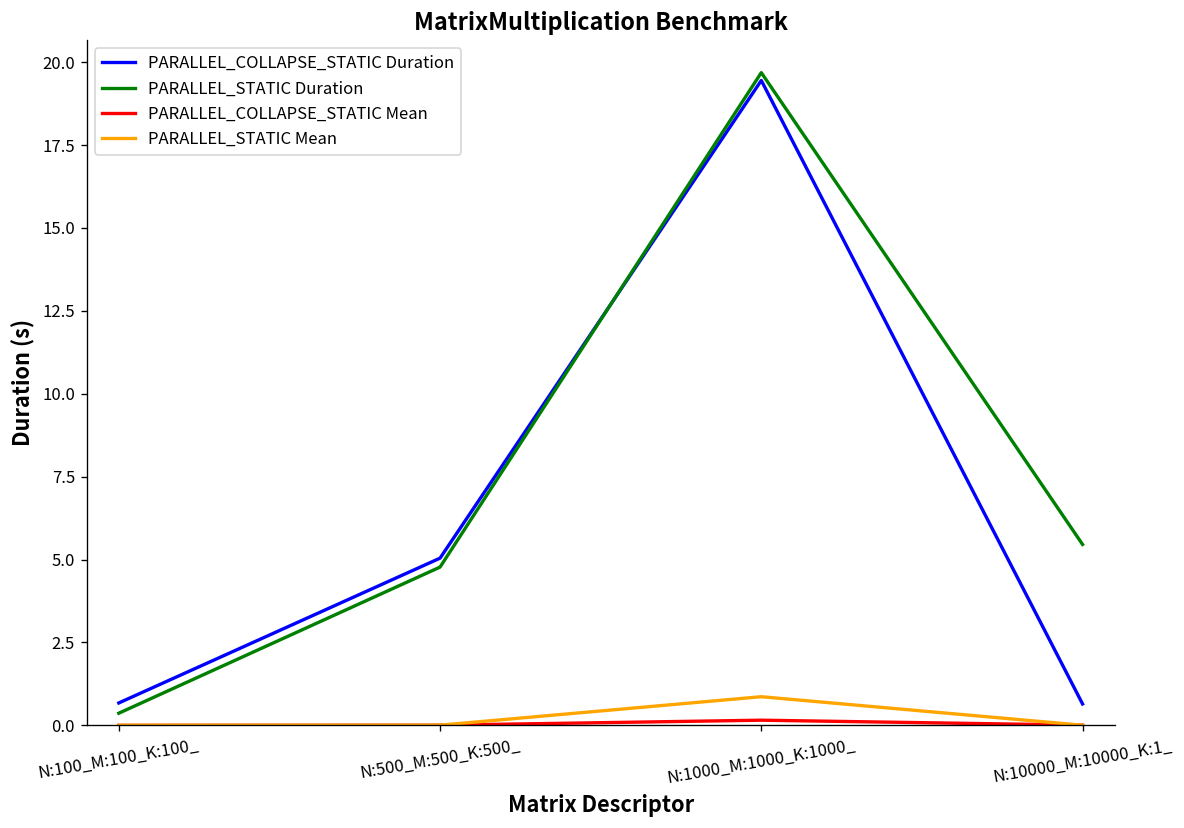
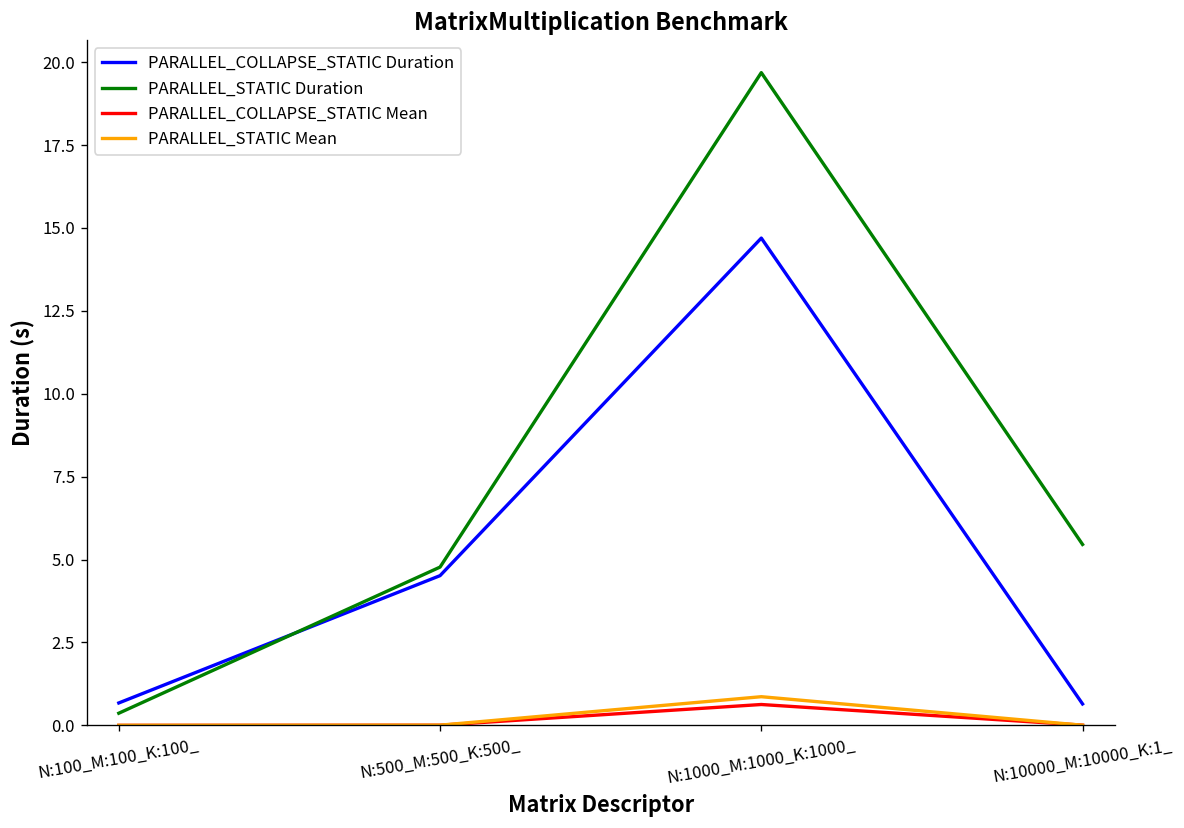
PARALLEL_COLLAPSE_STATIC Duration, N:500_M:500_K:500_: 5.0 -> 4.5
PARALLEL_COLLAPSE_STATIC Duration, N:1000_M:1000_K:1000_: 19.4 -> 14.7
PARALLEL_COLLAPSE_STATIC Mean, N:1000_M:1000_K:1000_: 0.2 -> 0.6
